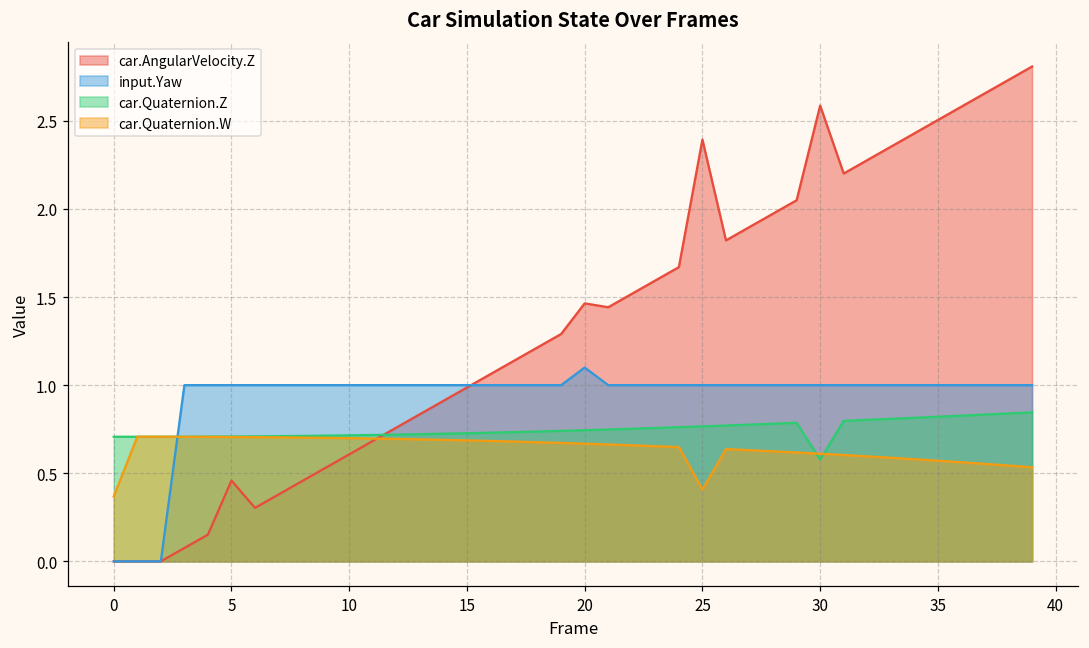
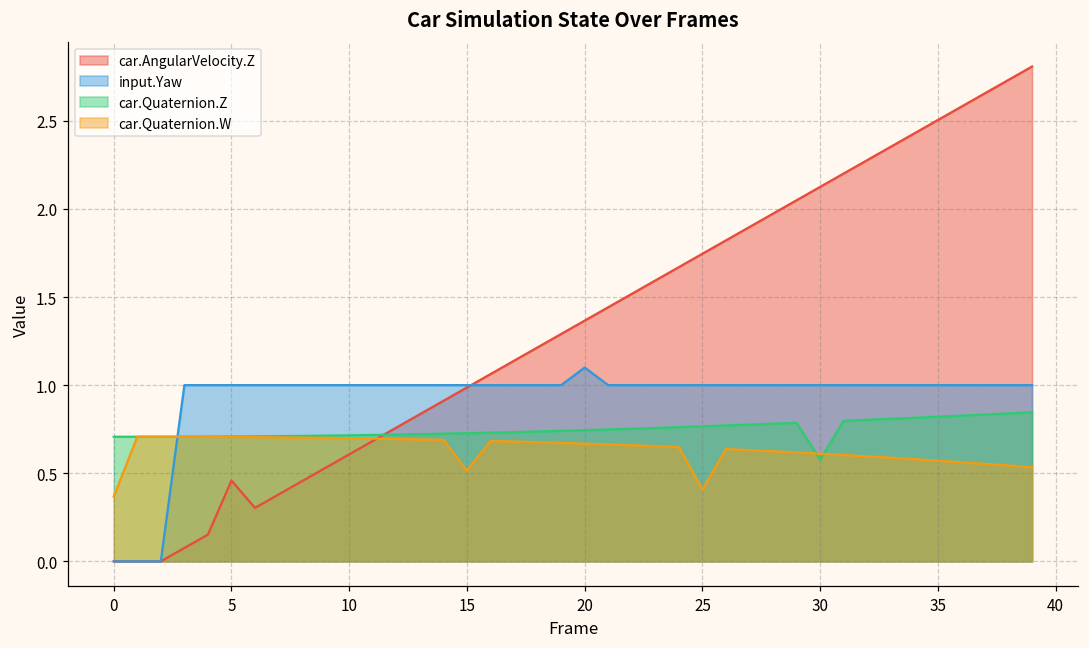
car.Quaternion.W, 15: 0.69 -> 0.51
car.AngularVelocity.Z, 20: 1.46 -> 1.37
car.AngularVelocity.Z, 25: 2.39 -> 1.75
car.AngularVelocity.Z, 30: 2.59 -> 2.13
